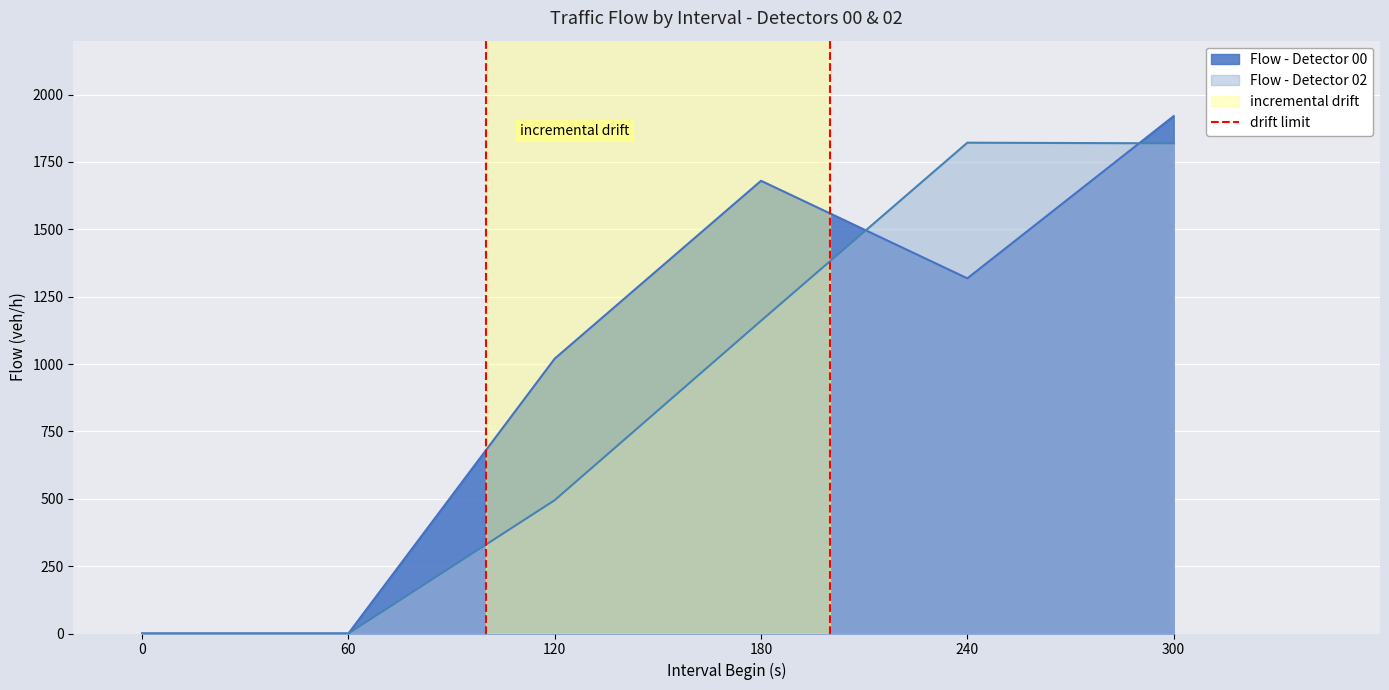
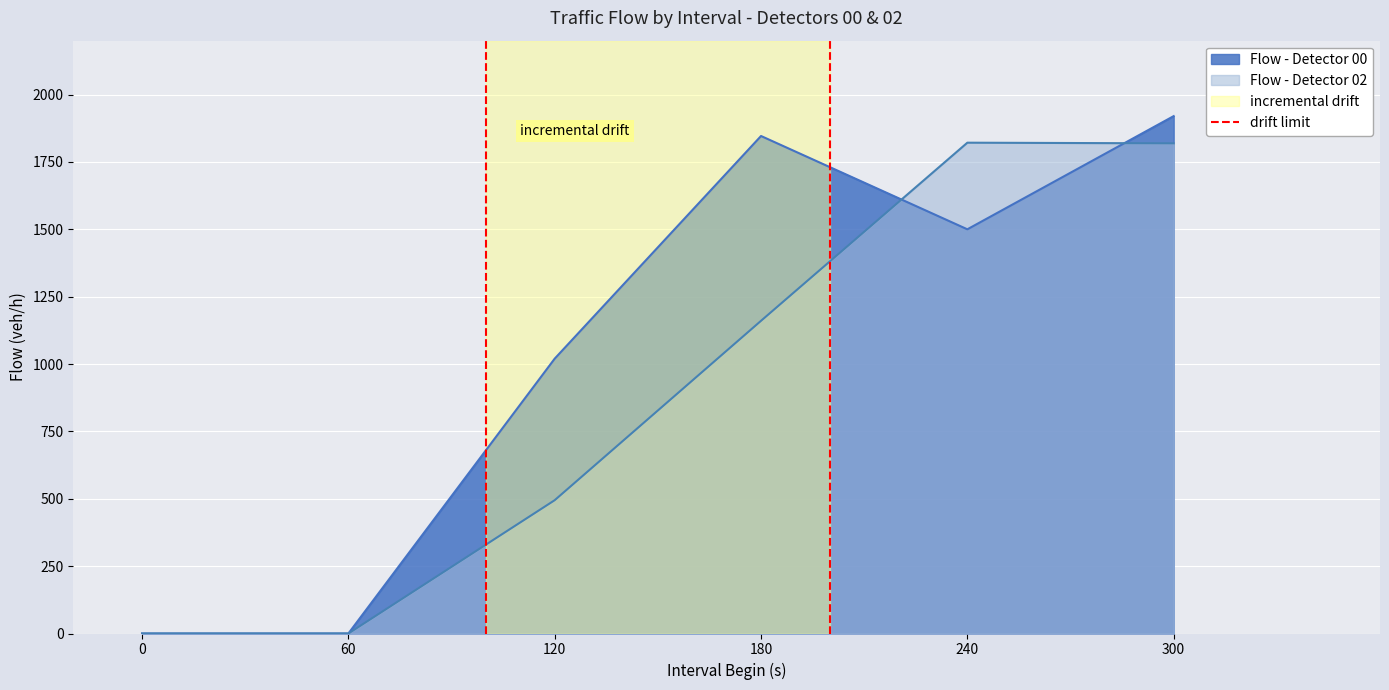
Flow - Detector 00, 180: 1680 -> 1850
Flow - Detector 00, 240: 1320 -> 1500
